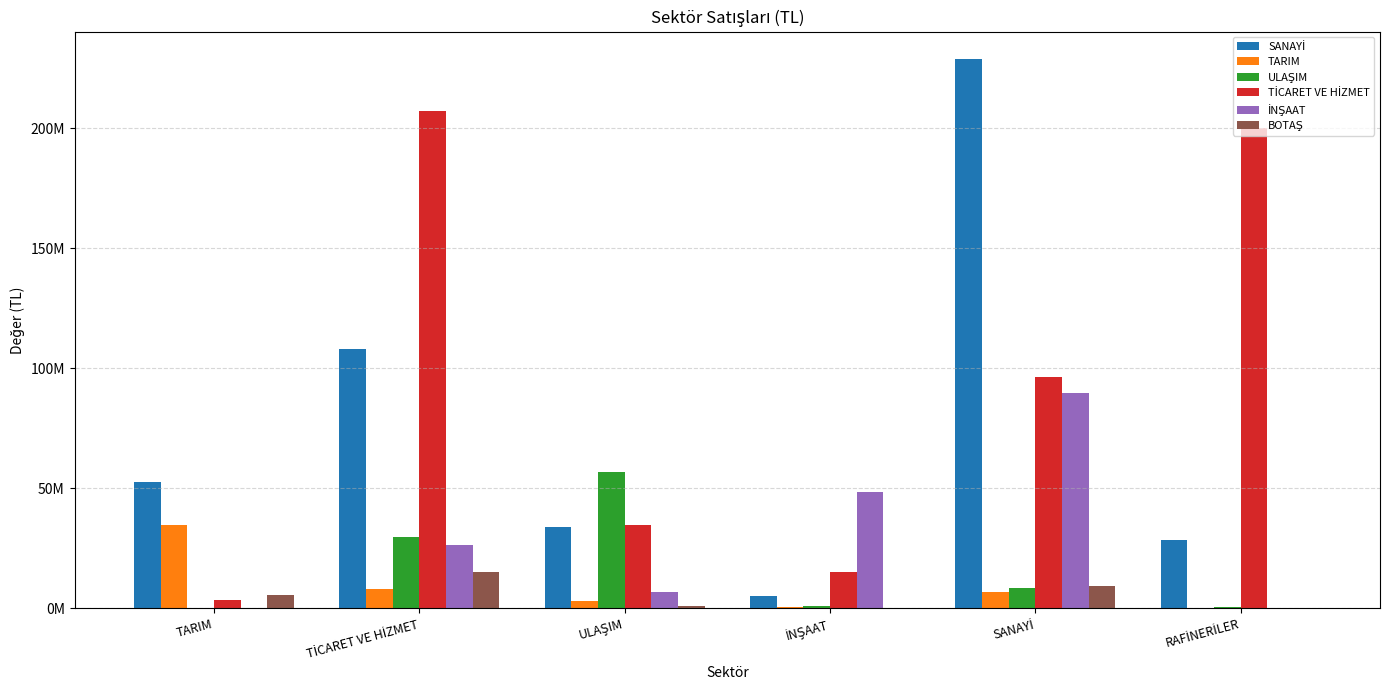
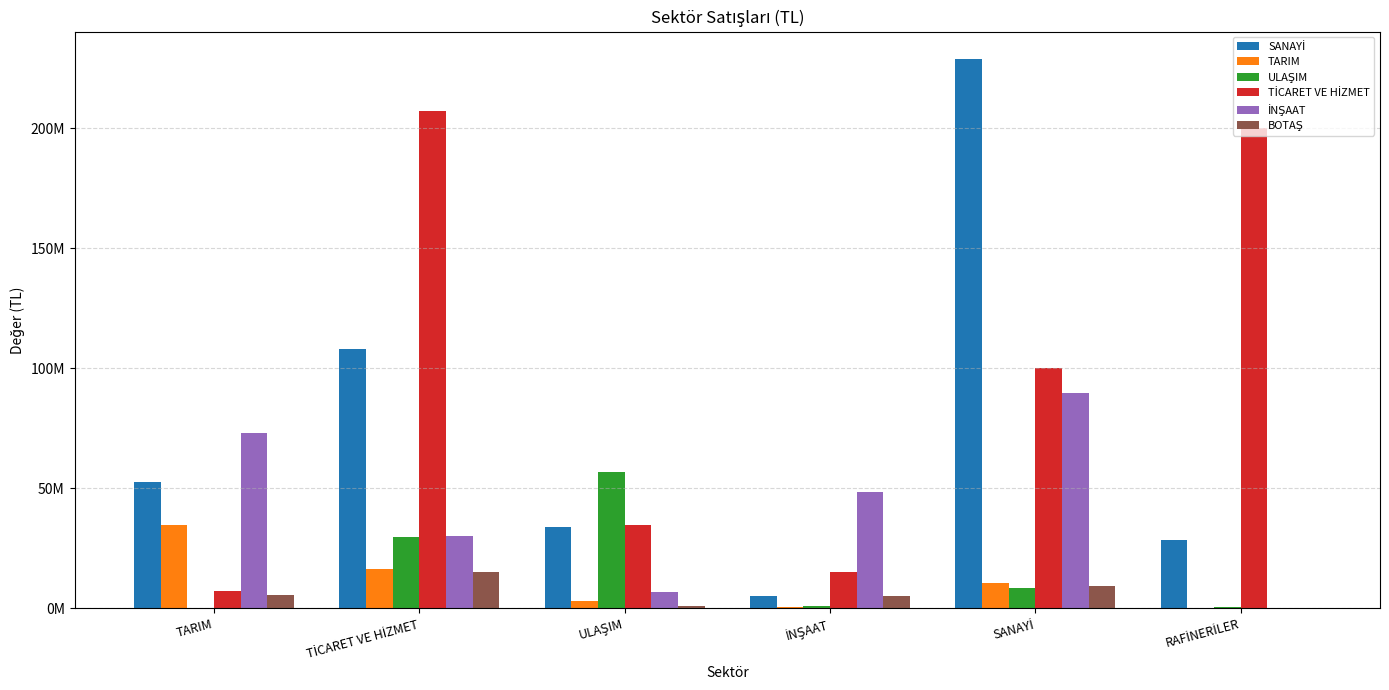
TİCARET VE HİZMET, TARIM: 4000000 -> 7000000
İNŞAAT, TARIM: 0 -> 73000000
TARIM, TİCARET VE HİZMET: 8000000 -> 16000000
İNŞAAT, TİCARET VE HİZMET: 26000000 -> 30000000
BOTAŞ, İNŞAAT: 0 -> 5000000
TARIM, SANAYİ: 7000000 -> 10000000
TİCARET VE HİZMET, SANAYİ: 96000000 -> 100000000
